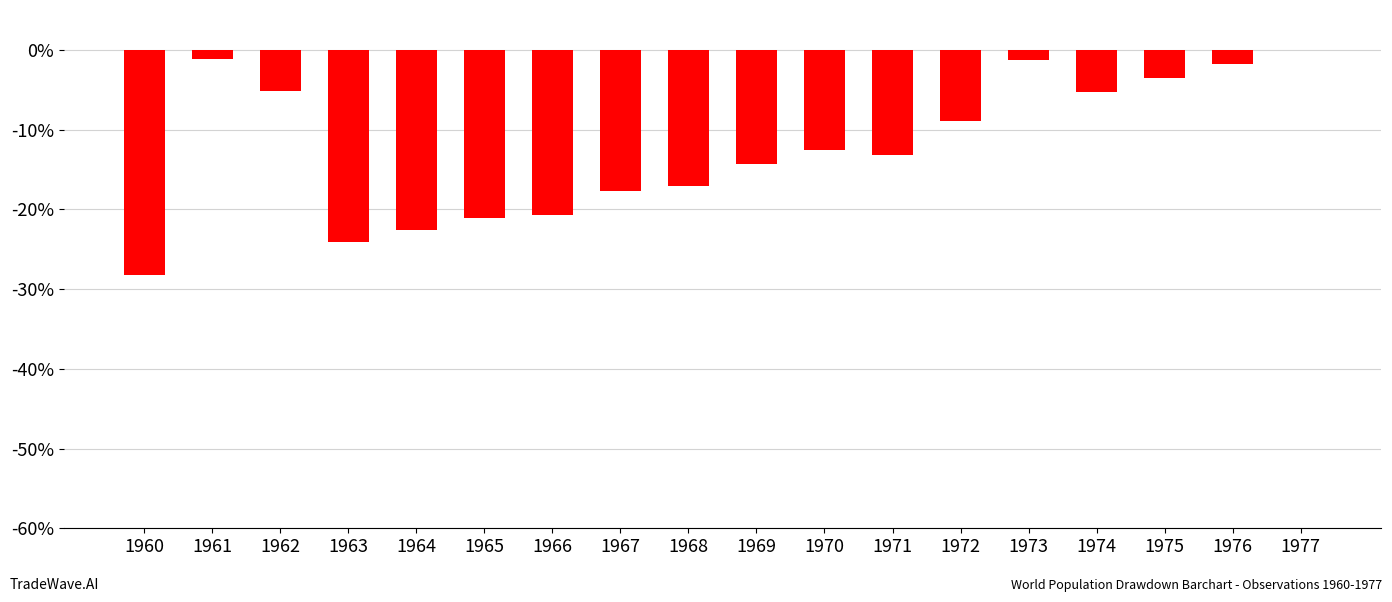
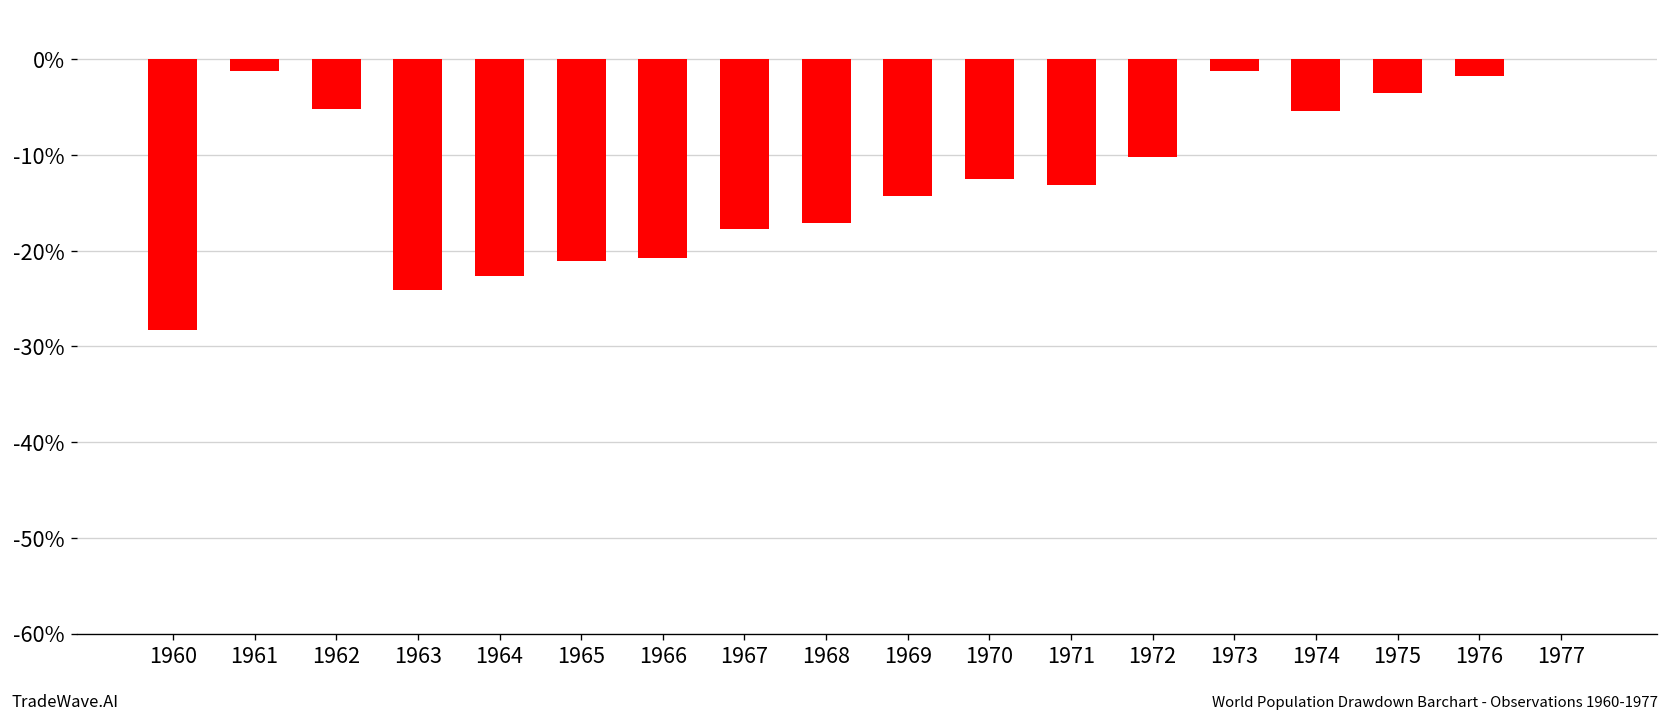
1972: -9% -> -10%
